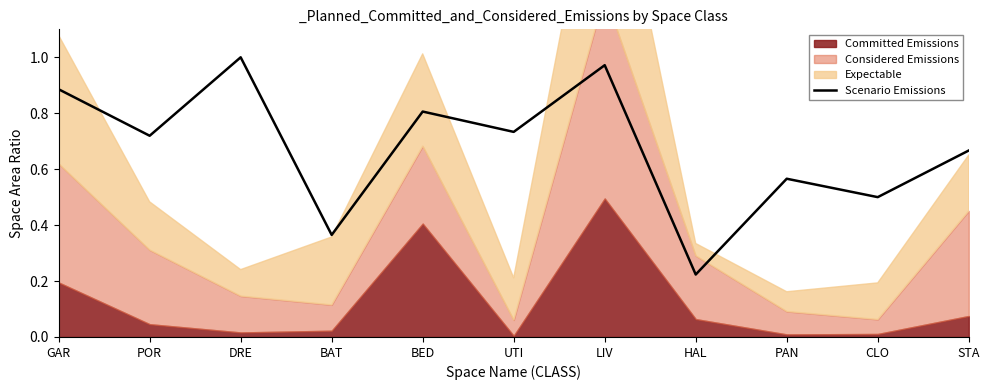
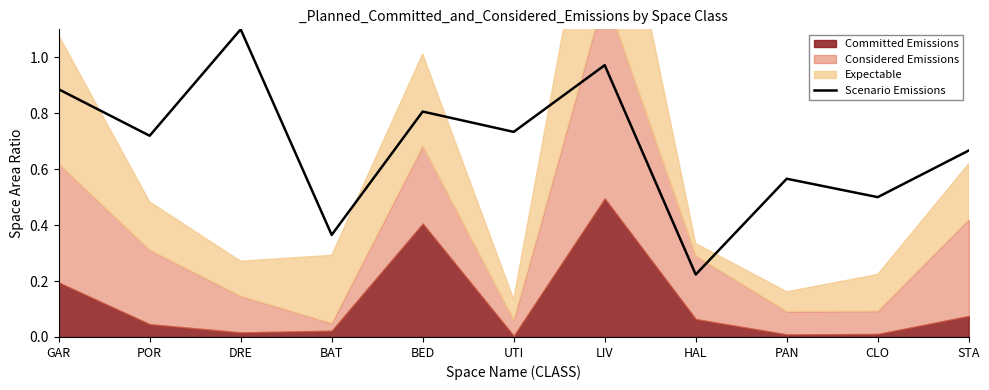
Scenario Emissions, DRE: 1.0 -> 1.1
Expectable, DRE: 0.09 -> 0.12
Considered Emissions, BAT: 0.09 -> 0.03
Expectable, UTI: 0.15 -> 0.07
Considered Emissions, CLO: 0.05 -> 0.08
Considered Emissions, STA: 0.38 -> 0.34
